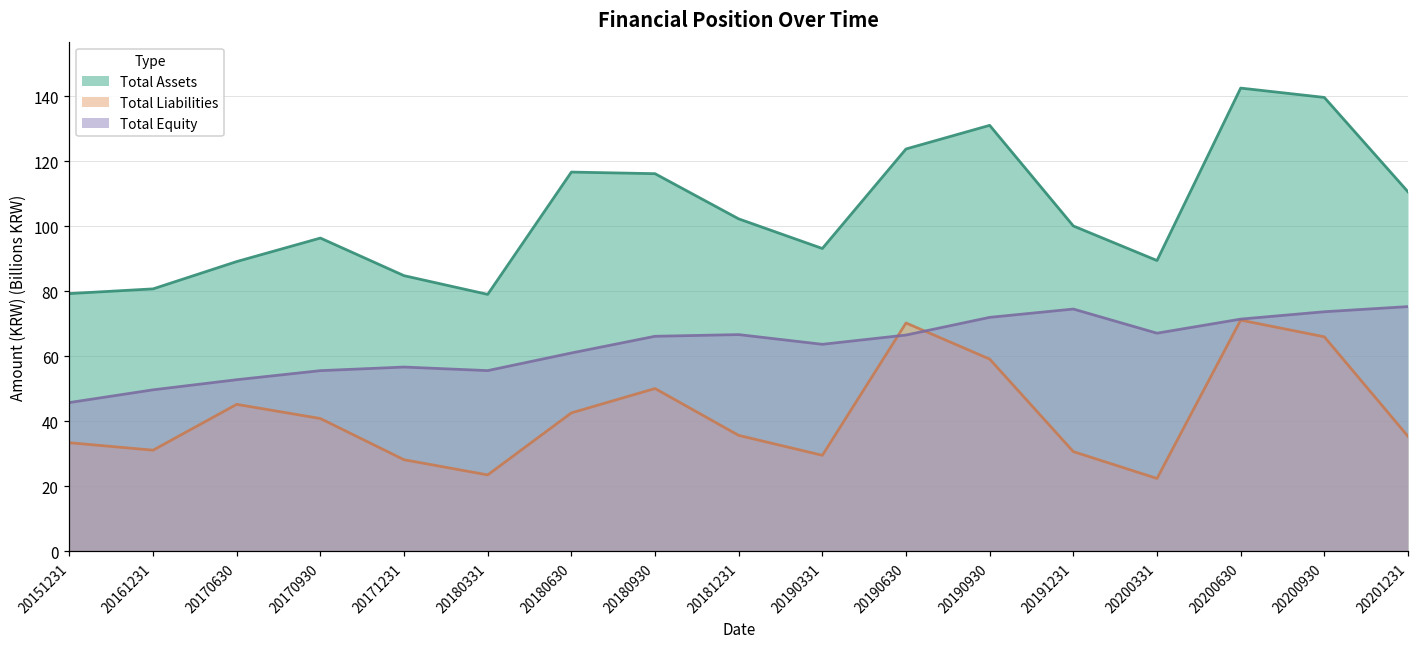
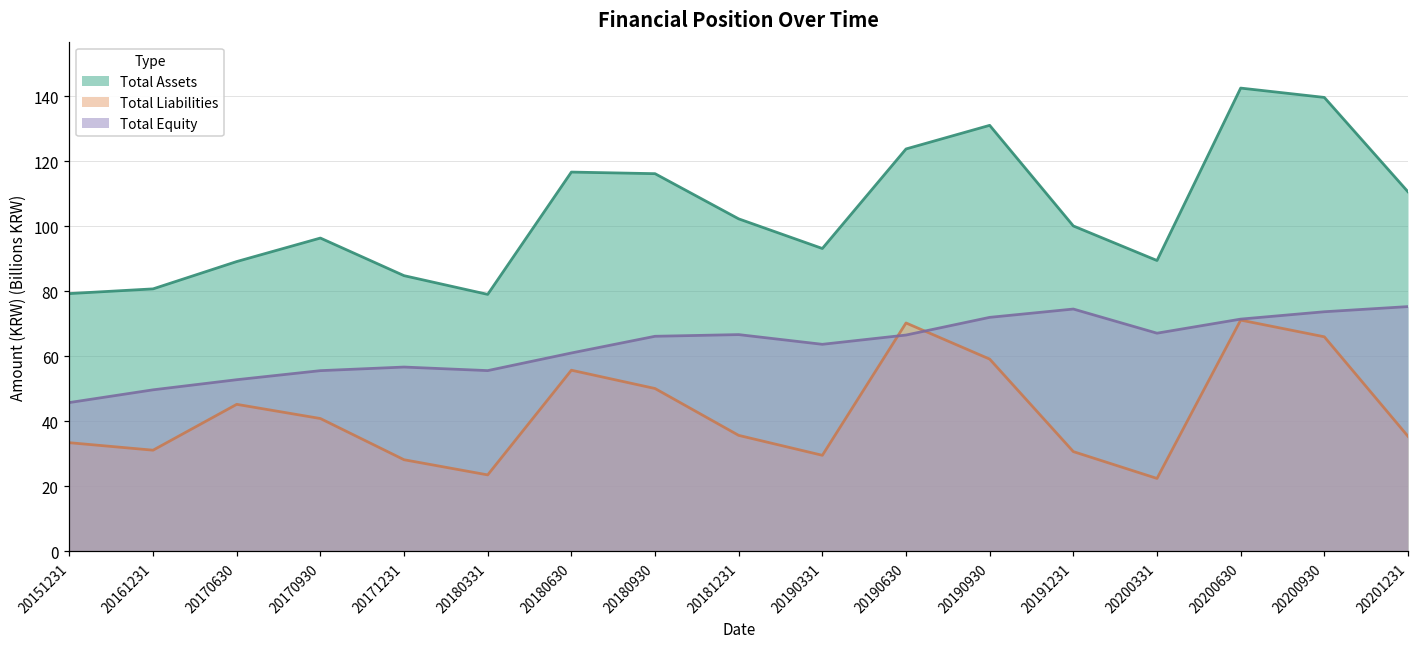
Total Liabilities, 20180630: 43 -> 56
